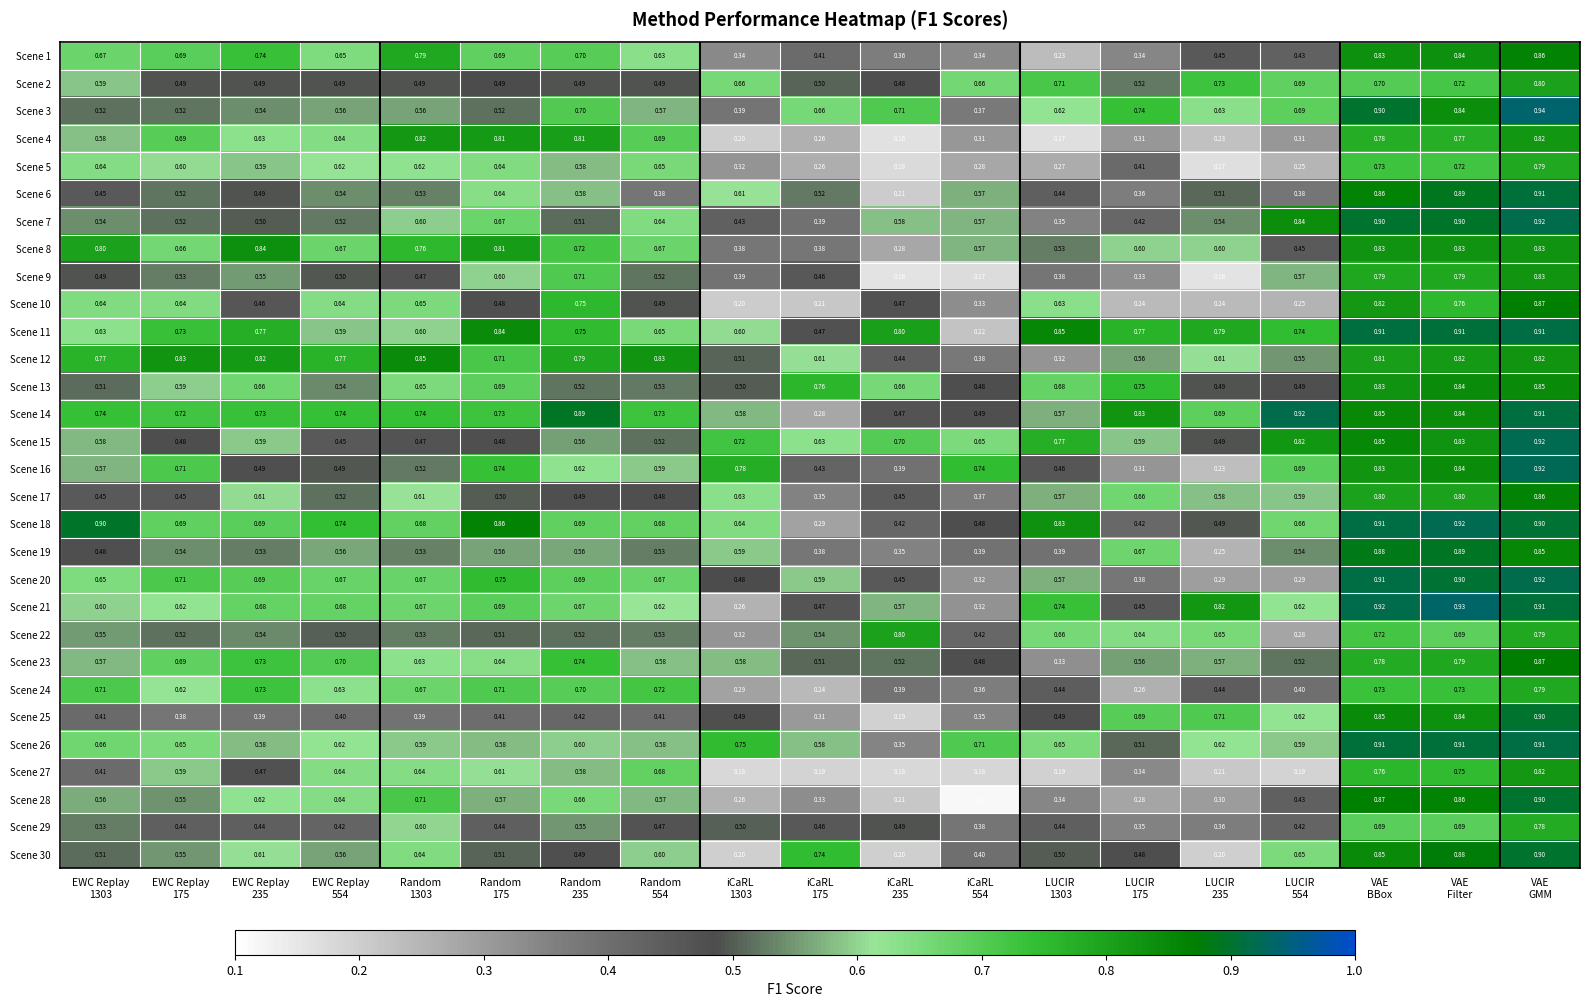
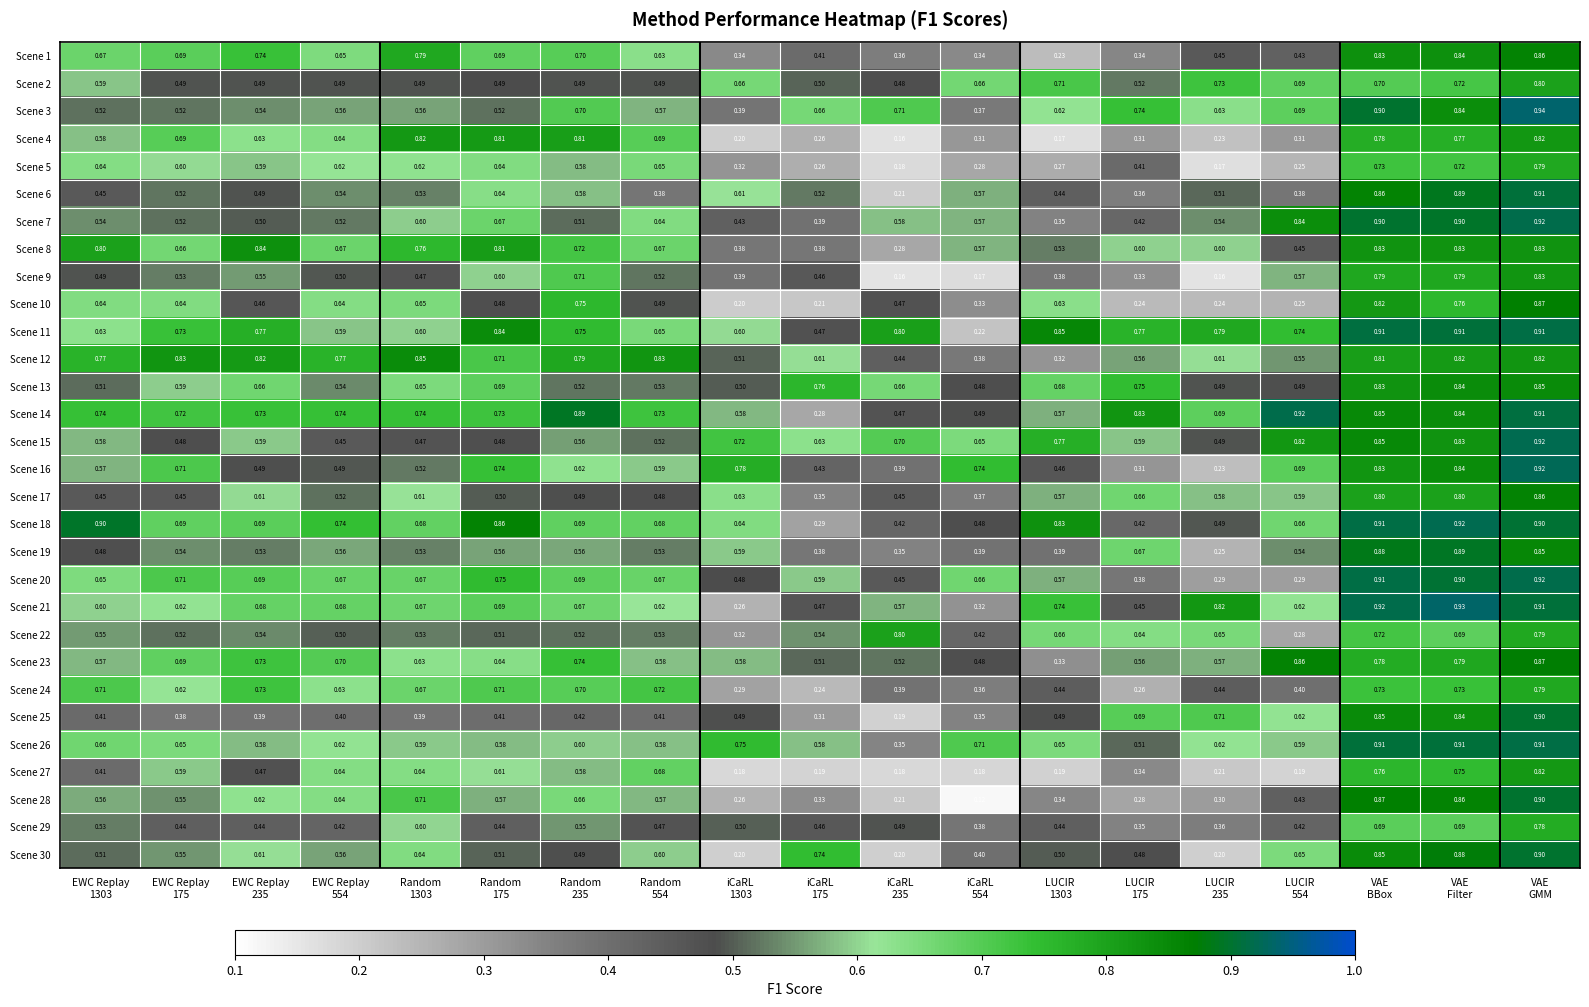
Scene 20, iCaRL 554: 0.32 -> 0.66
Scene 23, LUCIR 554: 0.52 -> 0.86
